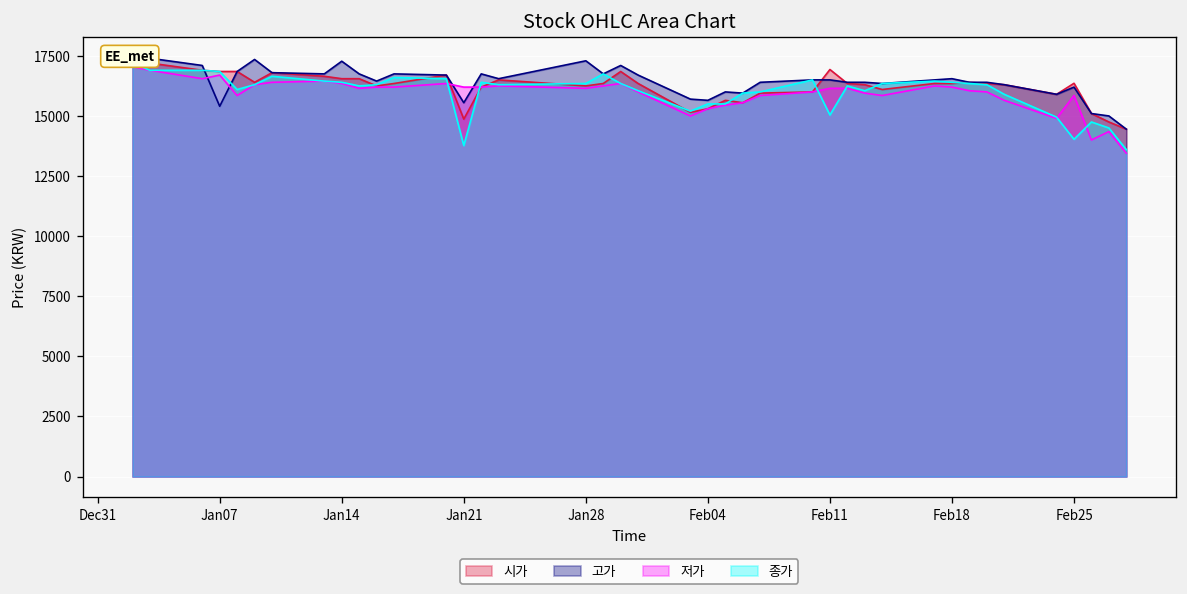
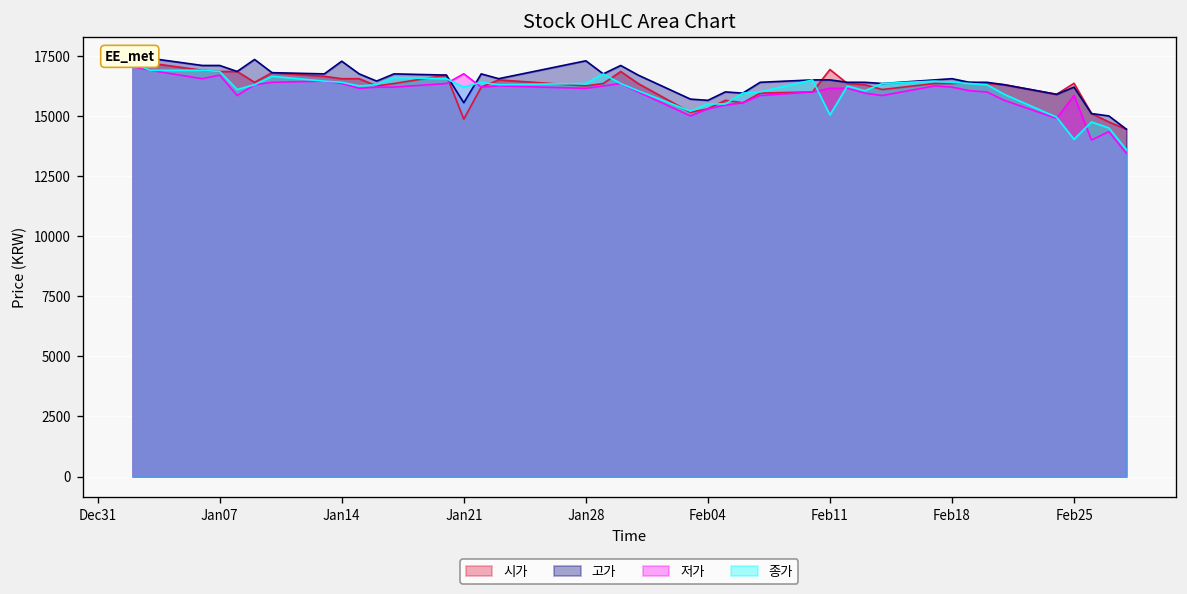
고가, Jan07: 15400 -> 17100
저가, Jan21: 16200 -> 16800
종가, Jan21: 13800 -> 16200
